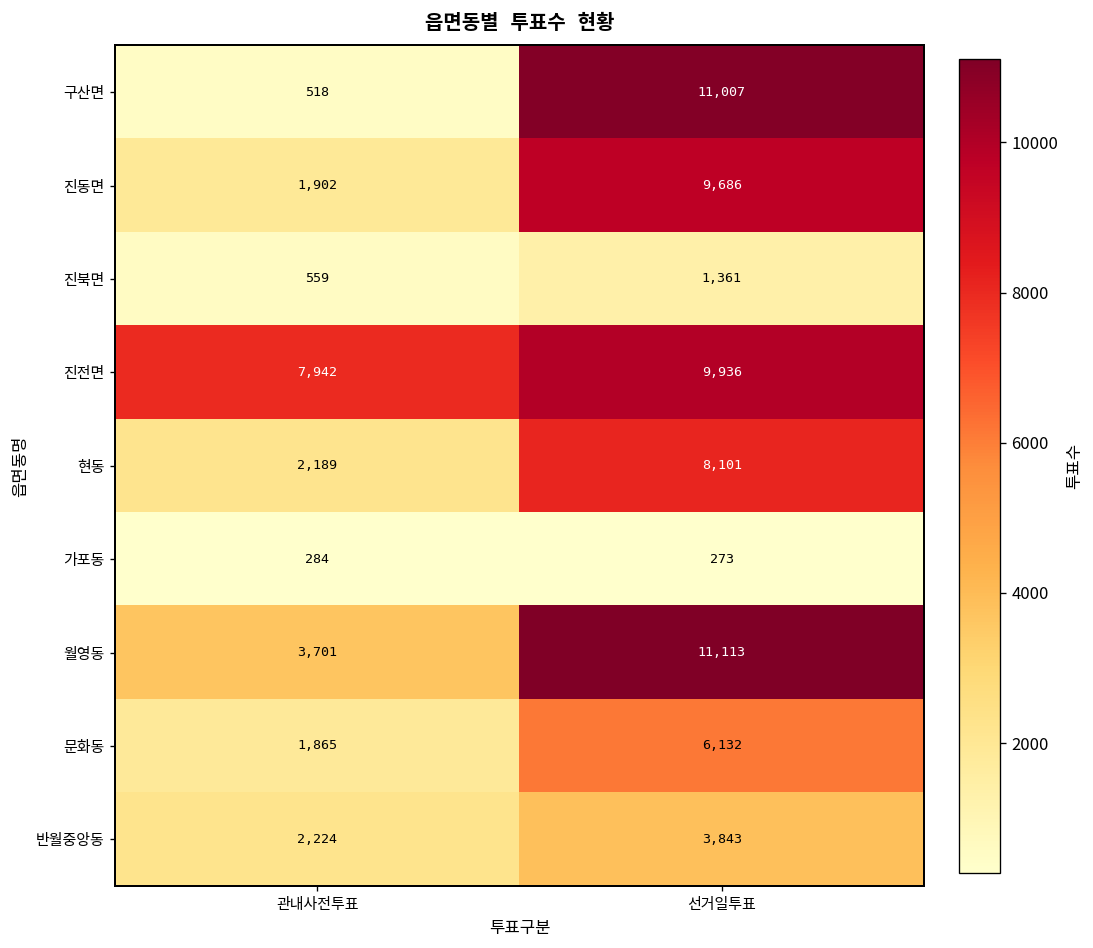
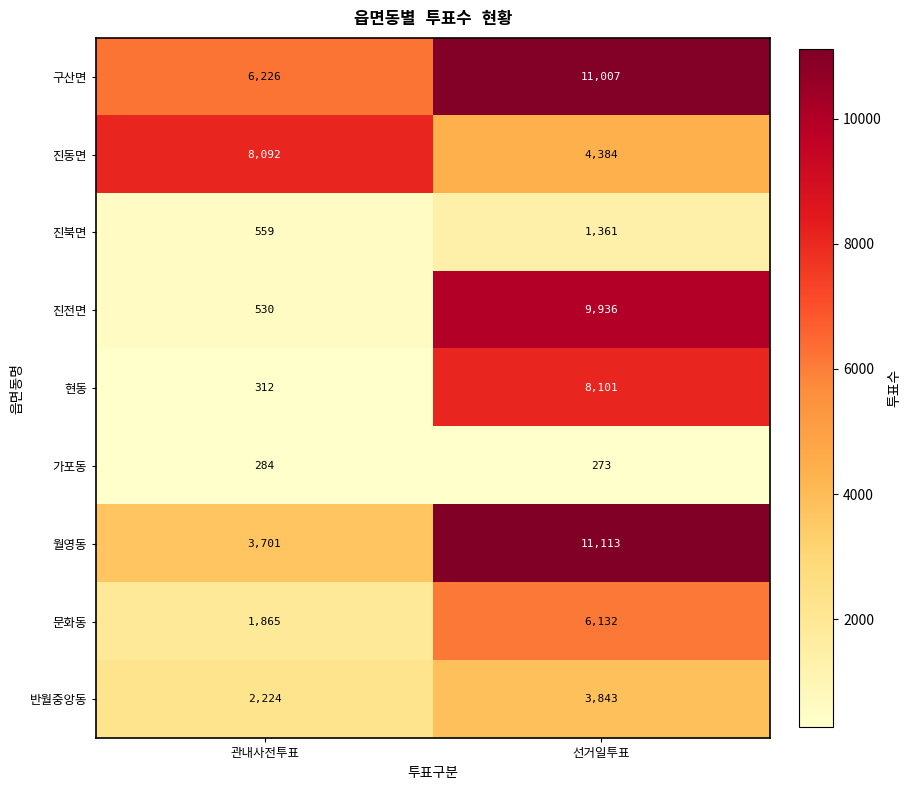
구산면, 관내사전투표: 518 -> 6,226
진동면, 관내사전투표: 1,902 -> 8,092
진동면, 선거일투표: 9,686 -> 4,384
진전면, 관내사전투표: 7,942 -> 530
현동, 관내사전투표: 2,189 -> 312
